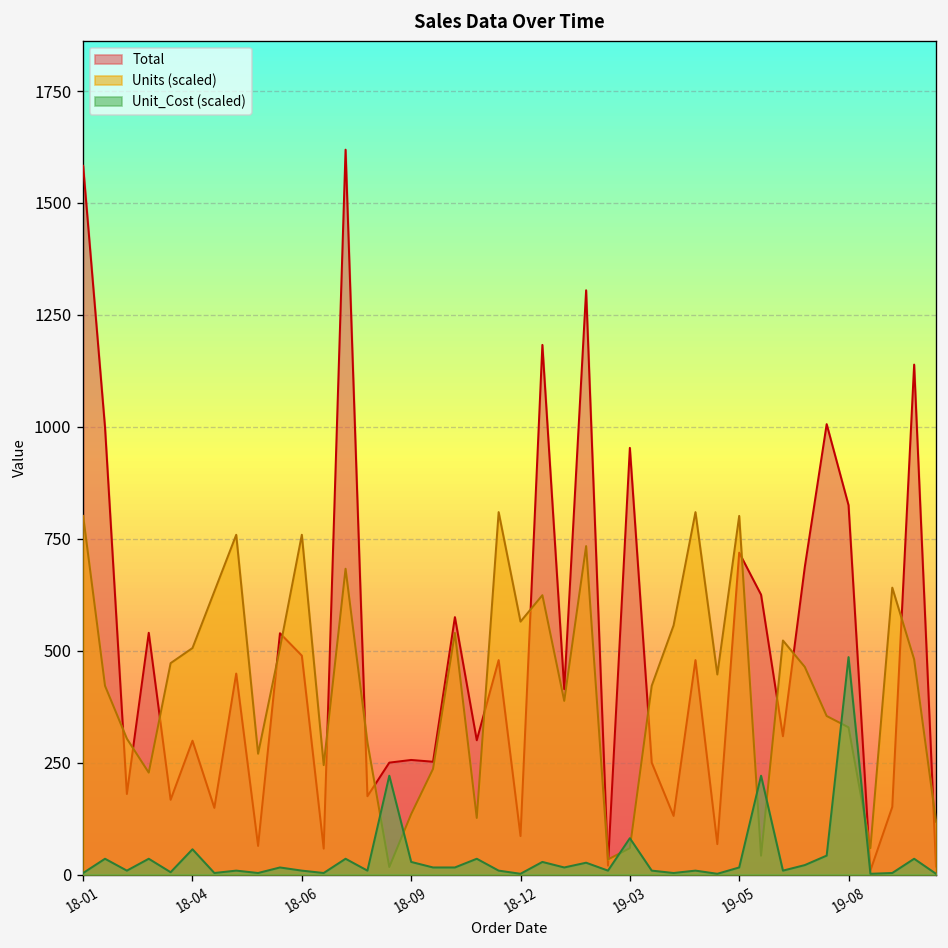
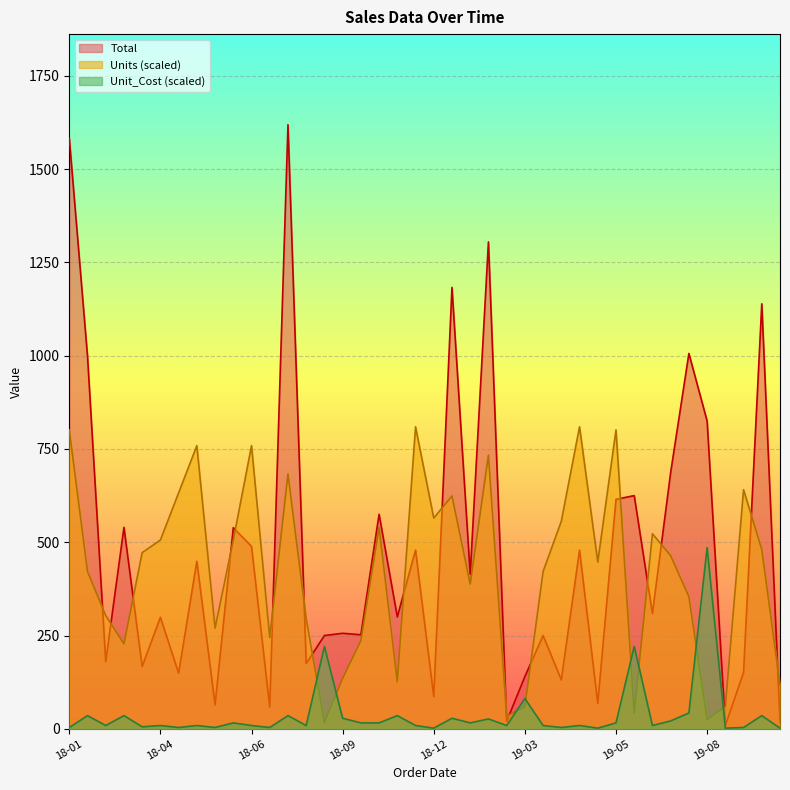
Unit_Cost (scaled), 18-04: 60 -> 10
Total, 19-03: 950 -> 140
Total, 19-05: 720 -> 620
Units (scaled), 19-08: 330 -> 30
